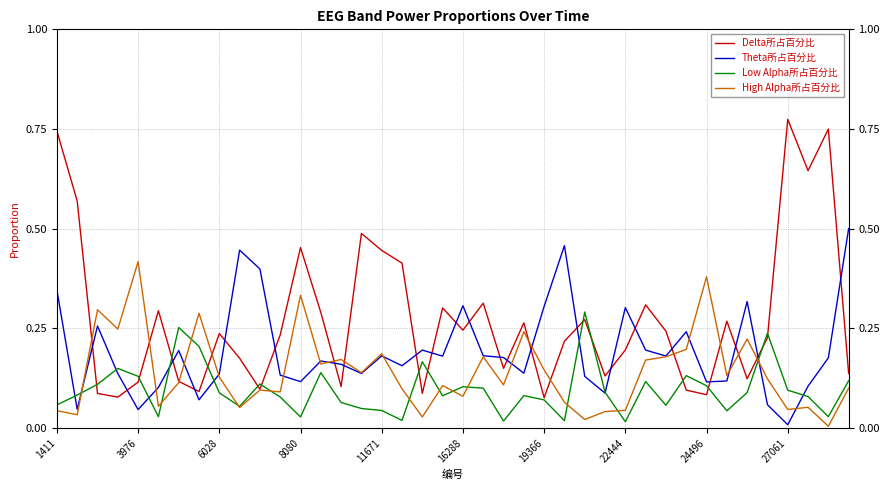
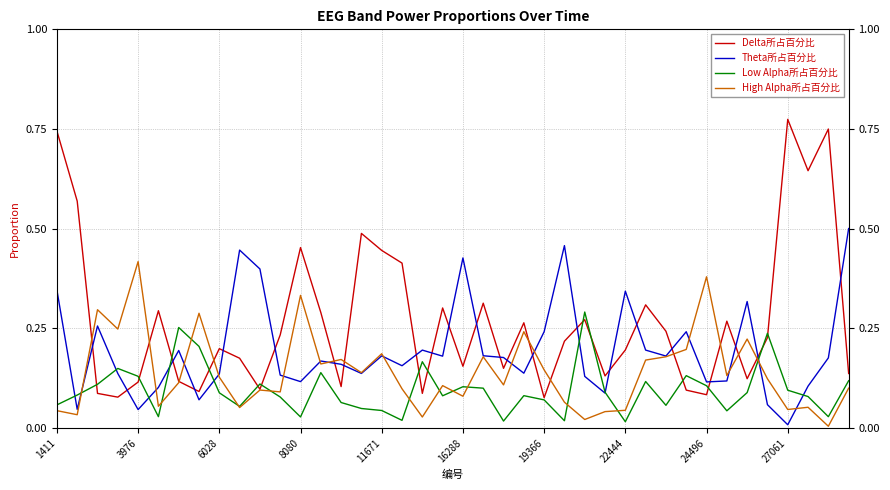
Delta所占百分比, 6028: 0.24 -> 0.20
Delta所占百分比, 16288: 0.25 -> 0.15
Theta所占百分比, 16288: 0.31 -> 0.43
Theta所占百分比, 19366: 0.31 -> 0.24
Theta所占百分比, 22444: 0.30 -> 0.34
